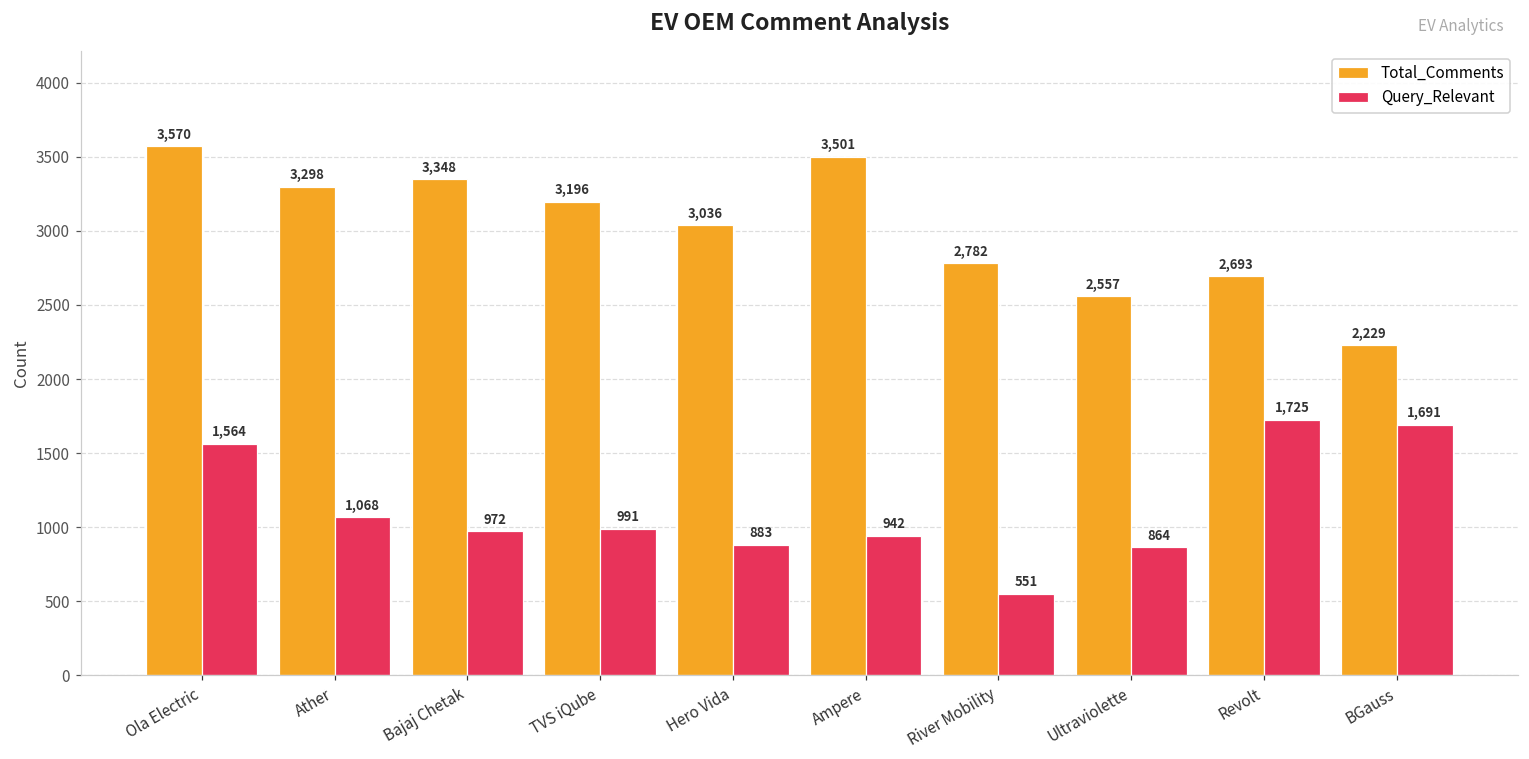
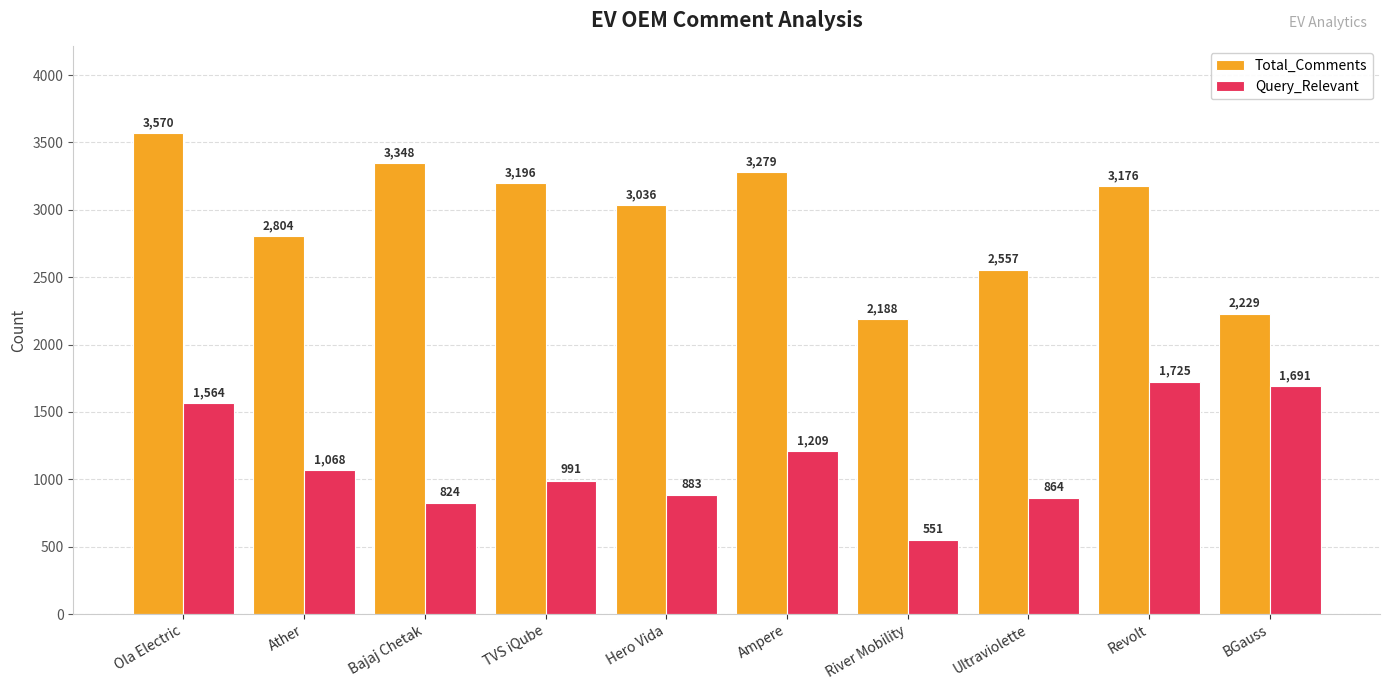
Total_Comments, Ather: 3,298 -> 2,804
Query_Relevant, Bajaj Chetak: 972 -> 824
Total_Comments, Ampere: 3,501 -> 3,279
Query_Relevant, Ampere: 942 -> 1,209
Total_Comments, River Mobility: 2,782 -> 2,188
Total_Comments, Revolt: 2,693 -> 3,176
